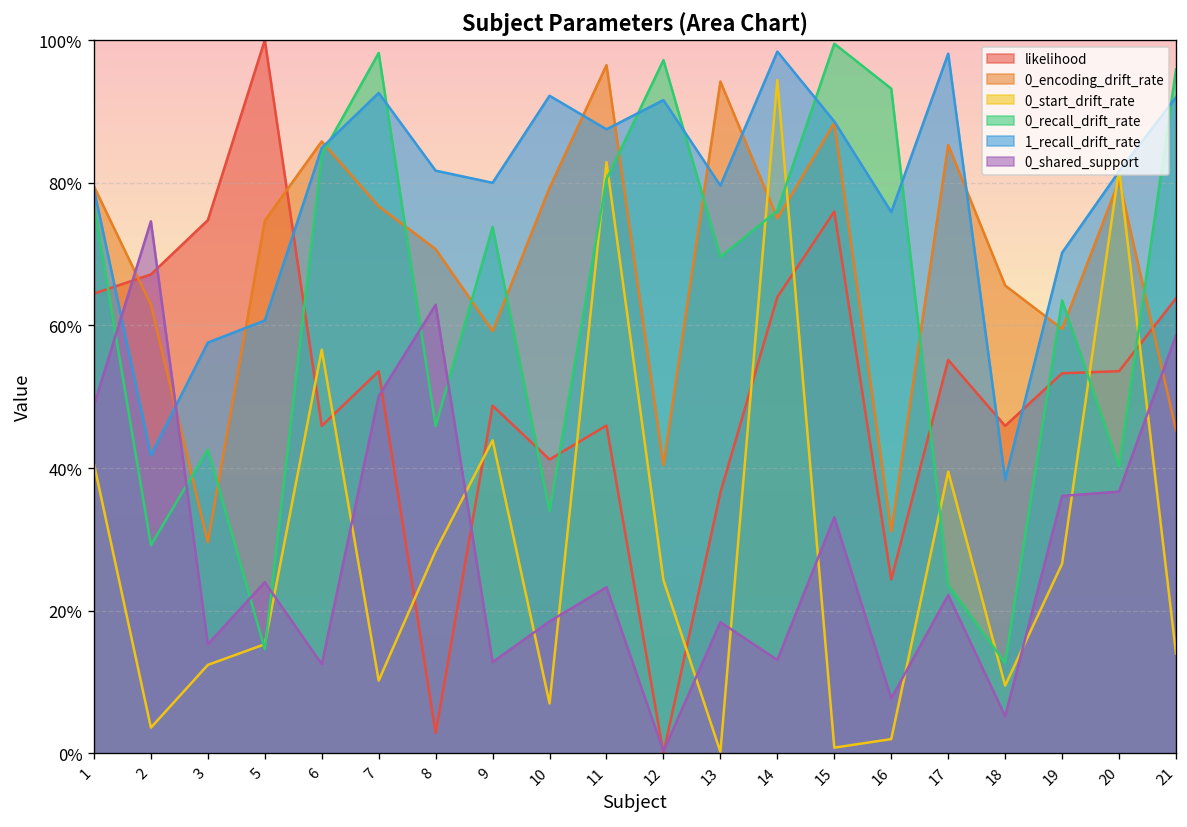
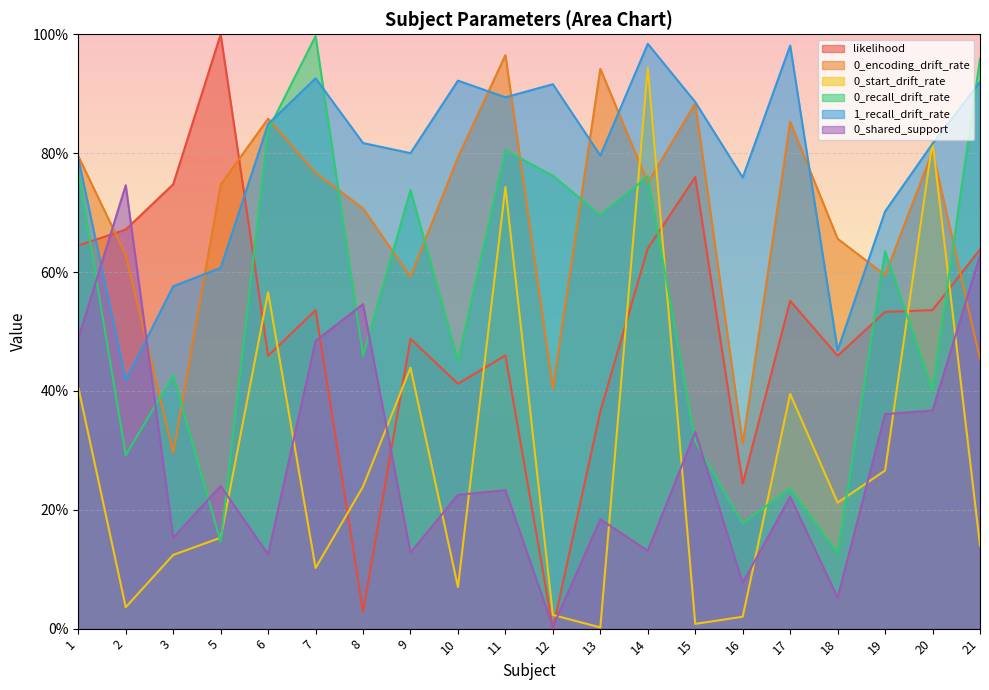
0_recall_drift_rate, 7: 98% -> 100%
0_shared_support, 7: 50% -> 48%
0_start_drift_rate, 8: 28% -> 24%
0_shared_support, 8: 63% -> 55%
0_recall_drift_rate, 10: 34% -> 45%
0_shared_support, 10: 19% -> 23%
0_start_drift_rate, 11: 83% -> 74%
1_recall_drift_rate, 11: 88% -> 89%
0_start_drift_rate, 12: 24% -> 2%
0_recall_drift_rate, 12: 97% -> 76%
0_recall_drift_rate, 15: 100% -> 32%
0_recall_drift_rate, 16: 93% -> 18%
0_start_drift_rate, 18: 10% -> 21%
1_recall_drift_rate, 18: 38% -> 47%
0_shared_support, 21: 59% -> 63%
